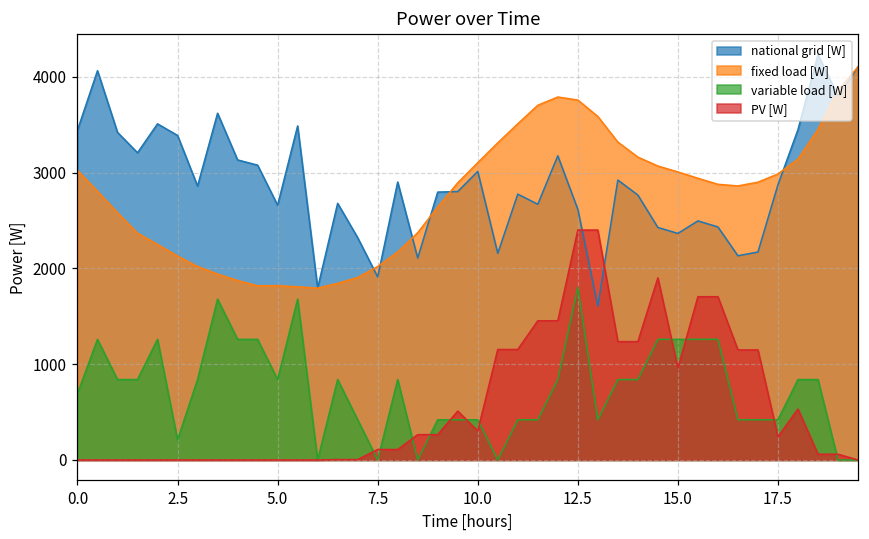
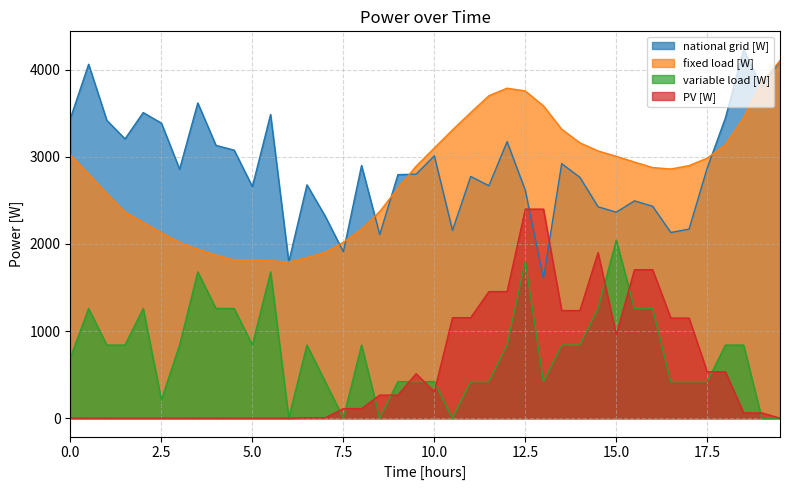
variable load [W], 15.0: 1300 -> 2000
PV [W], 17.5: 200 -> 500
